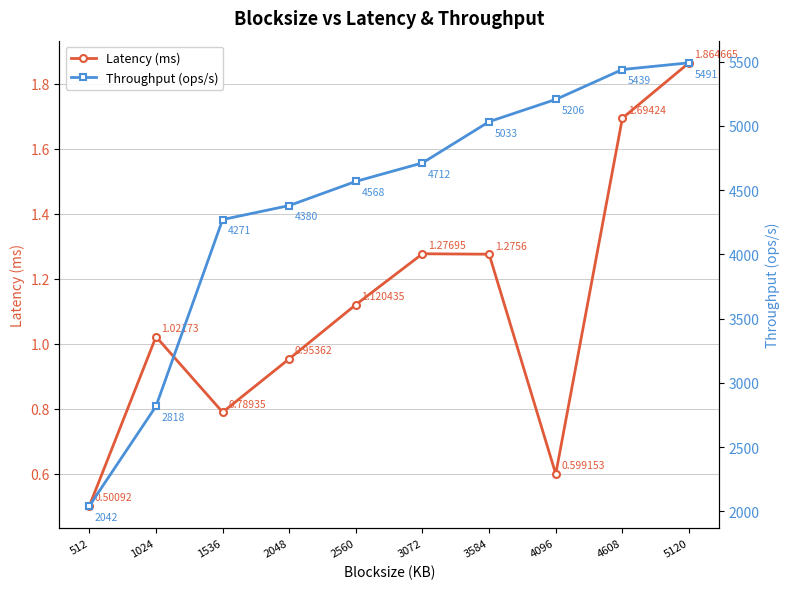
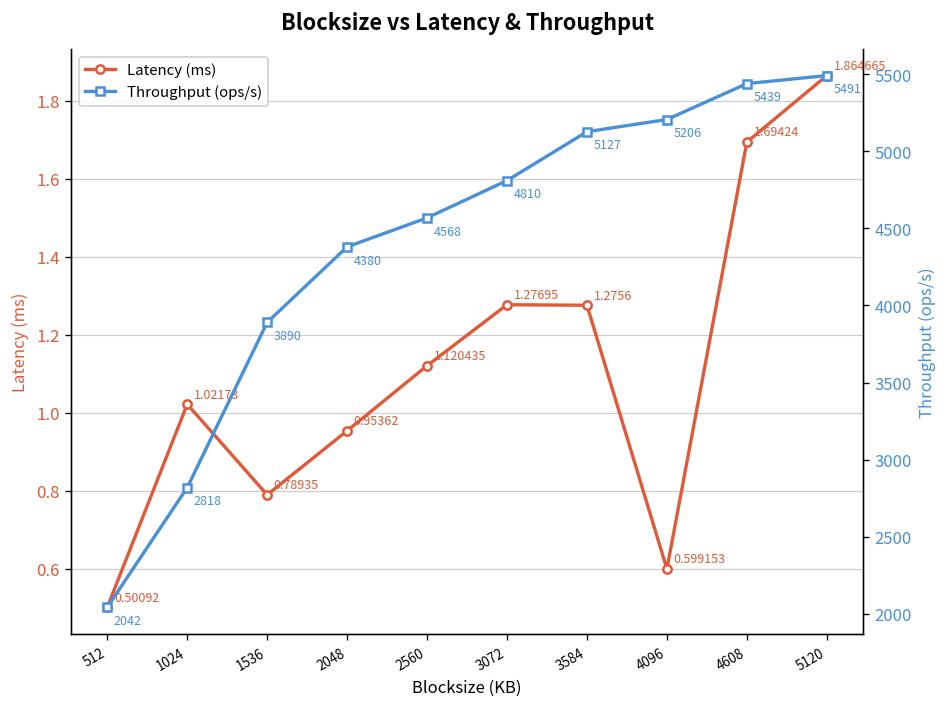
Throughput (ops/s), 1536: 4271 -> 3890
Throughput (ops/s), 3072: 4712 -> 4810
Throughput (ops/s), 3584: 5033 -> 5127
